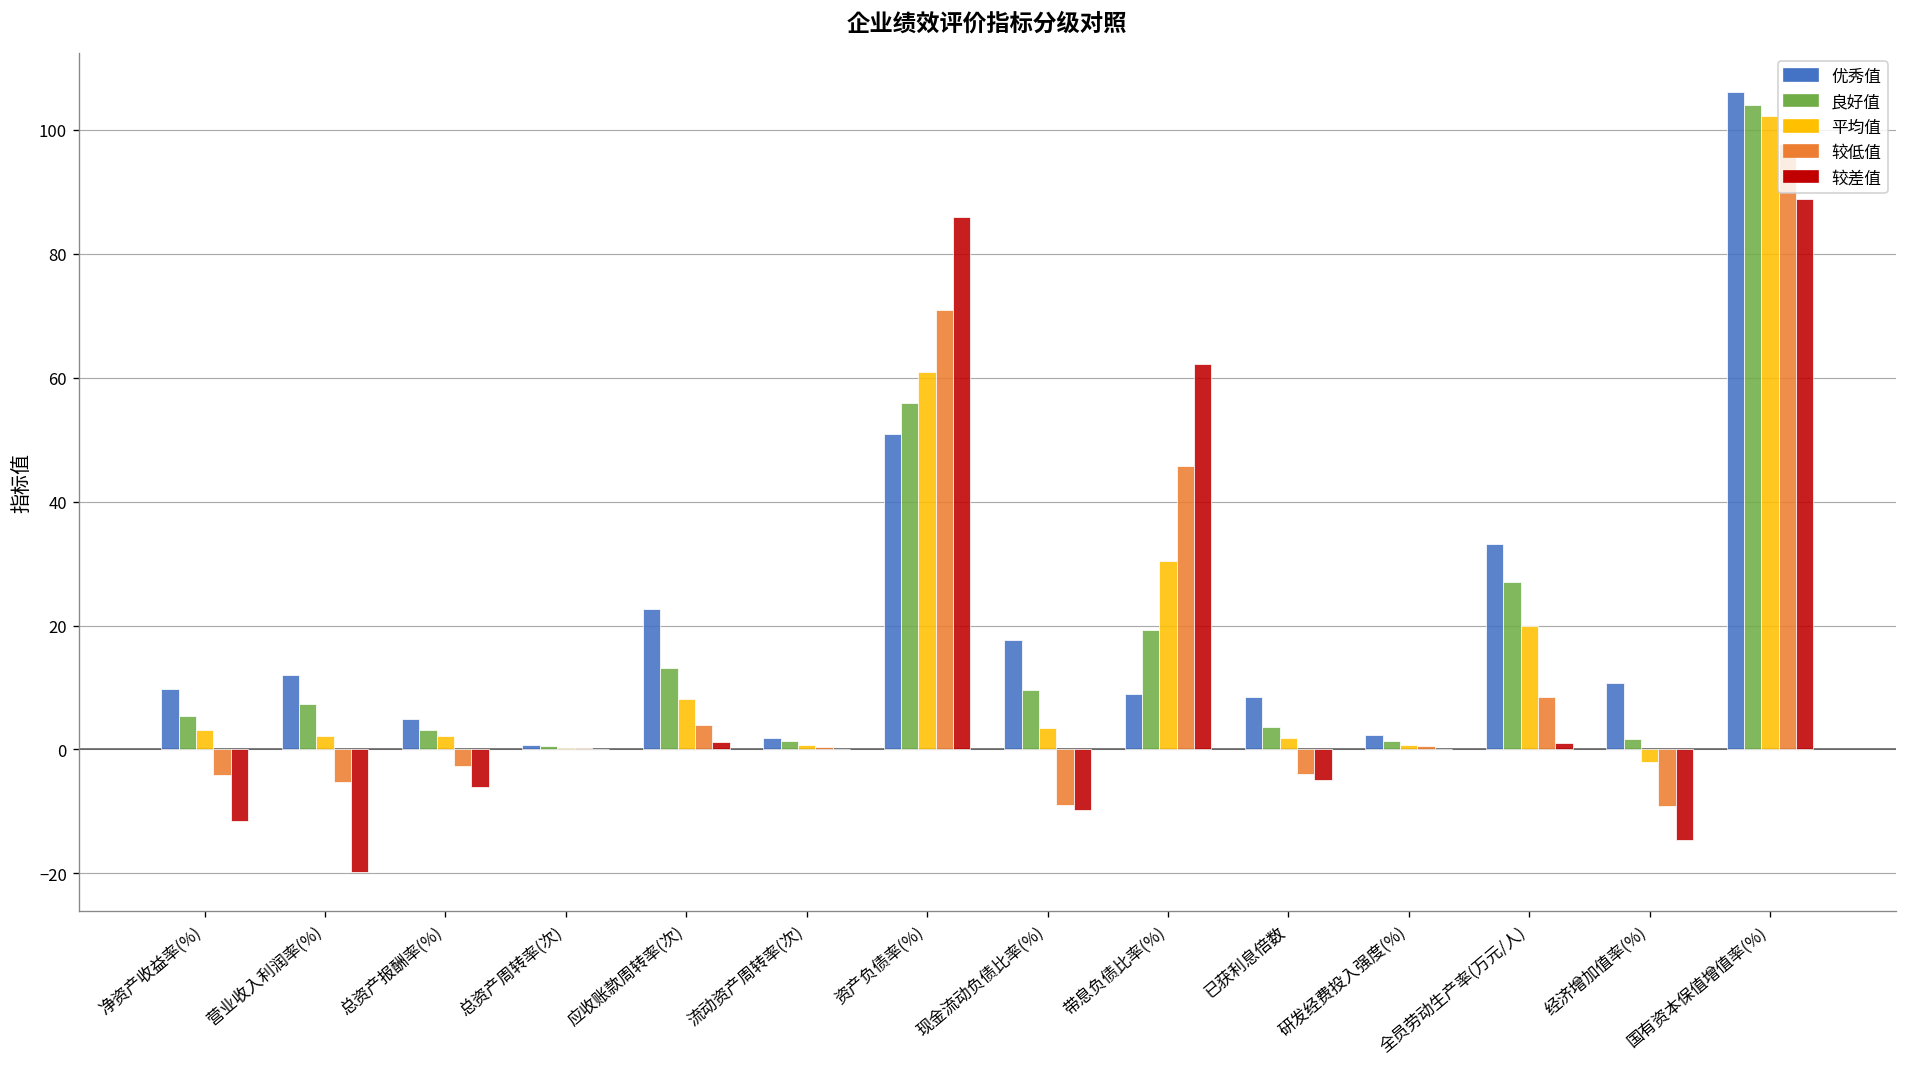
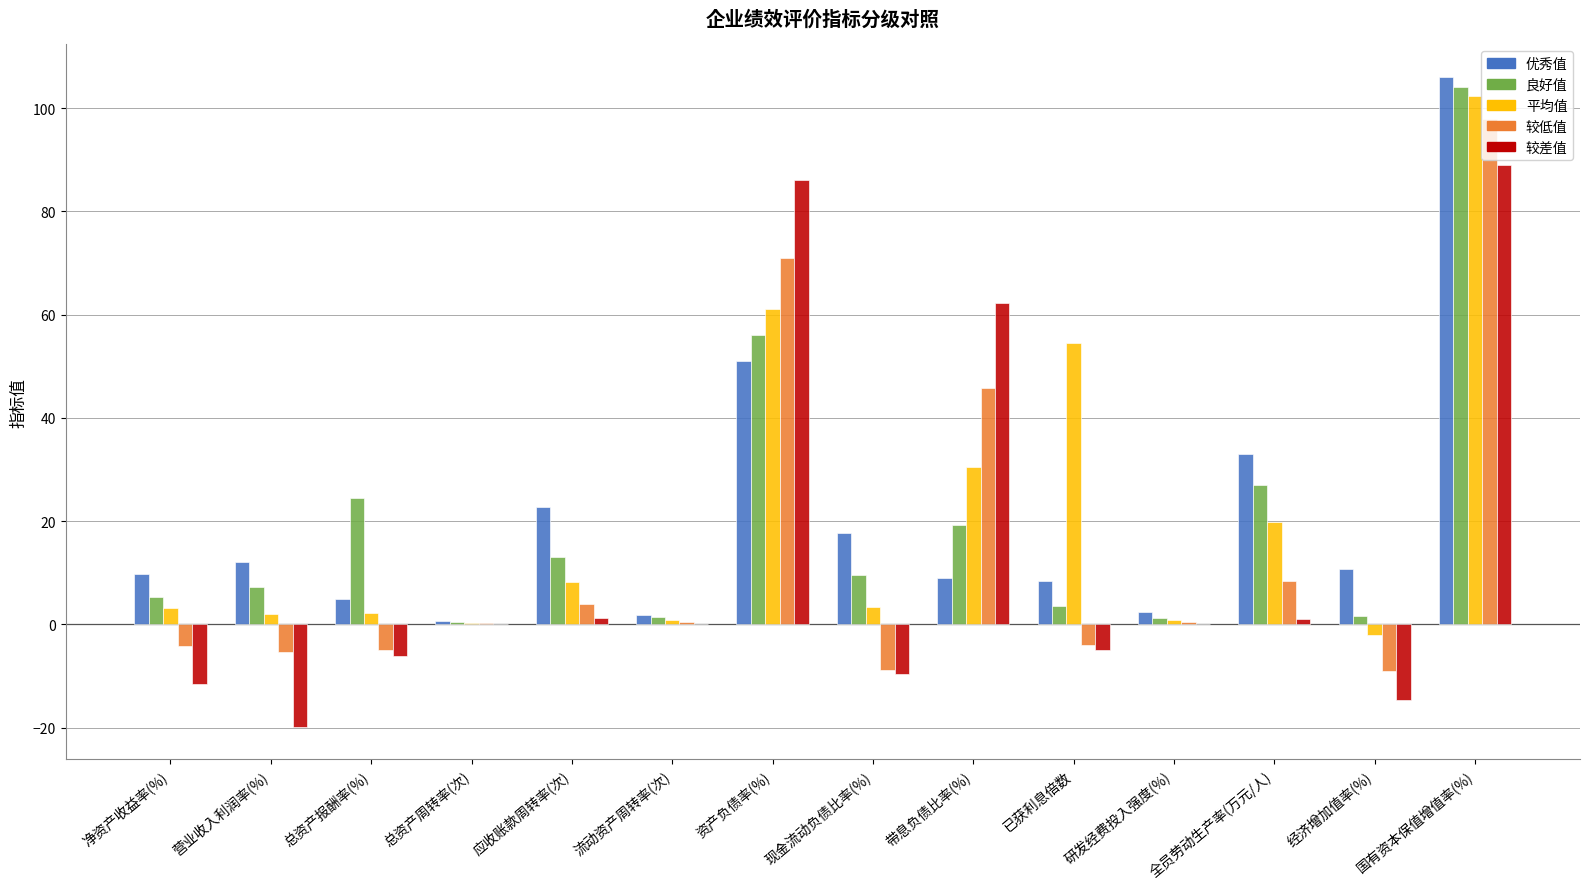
良好值, 总资产报酬率(%): 3 -> 24
较低值, 总资产报酬率(%): -3 -> -5
平均值, 已获利息倍数: 2 -> 55
